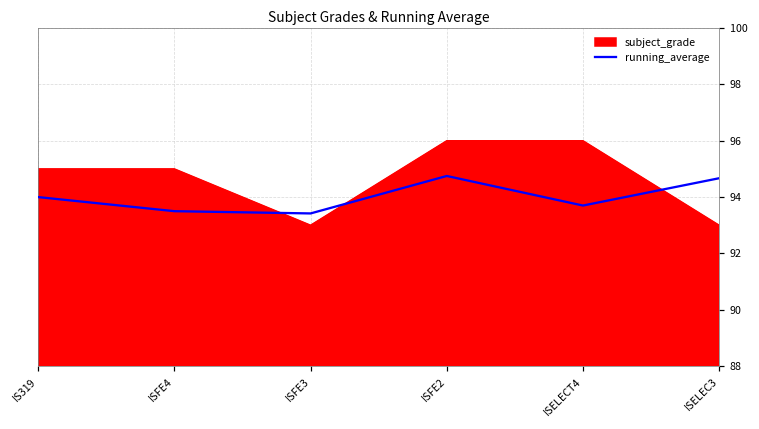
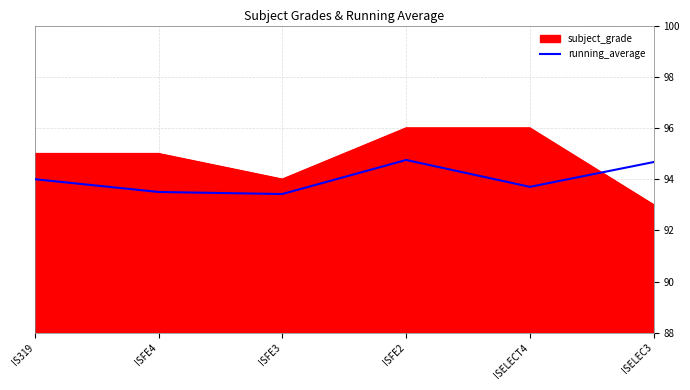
subject_grade, ISFE3: 93 -> 94
